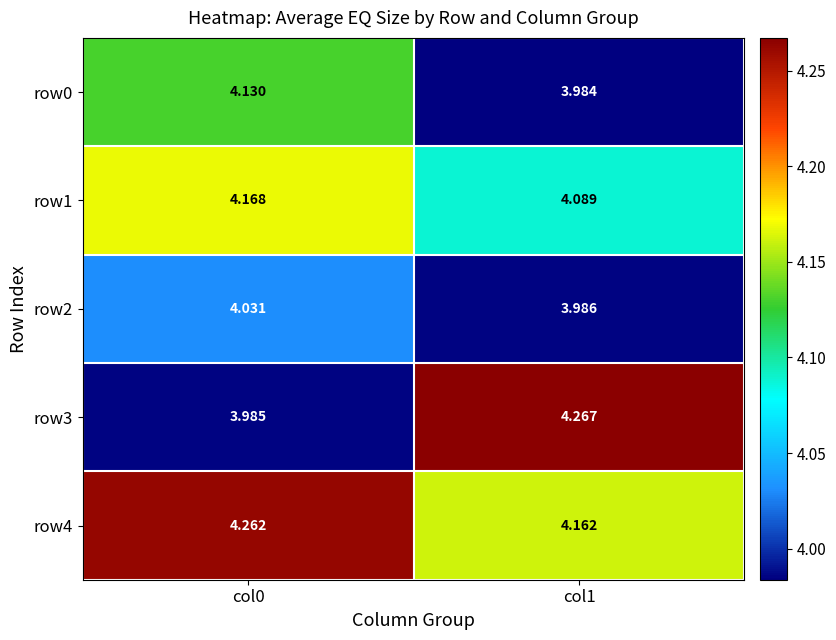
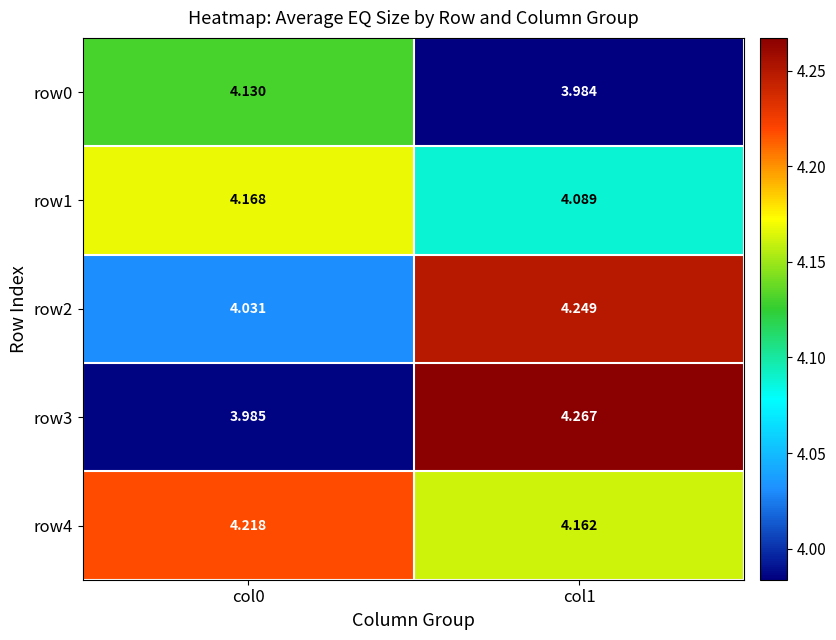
row2, col1: 3.986 -> 4.249
row4, col0: 4.262 -> 4.218
